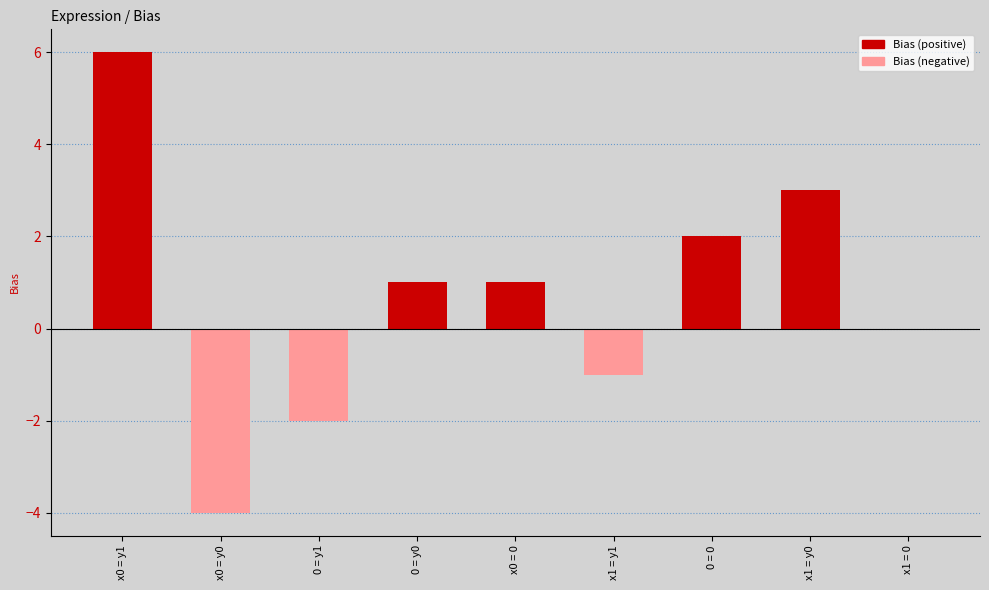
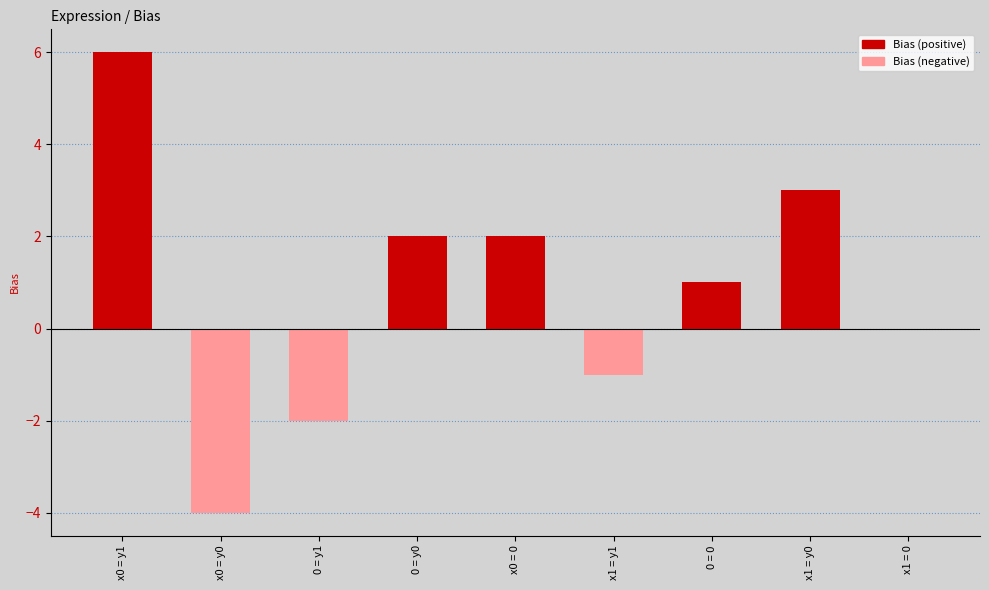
0 = y0: 1 -> 2
x0 = 0: 1 -> 2
0 = 0: 2 -> 1
